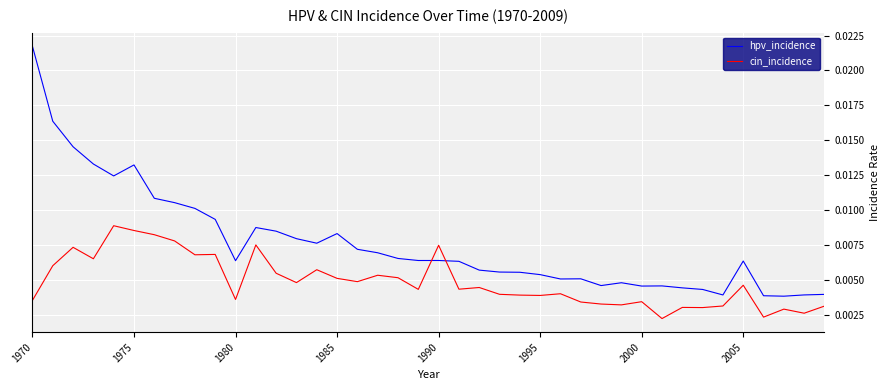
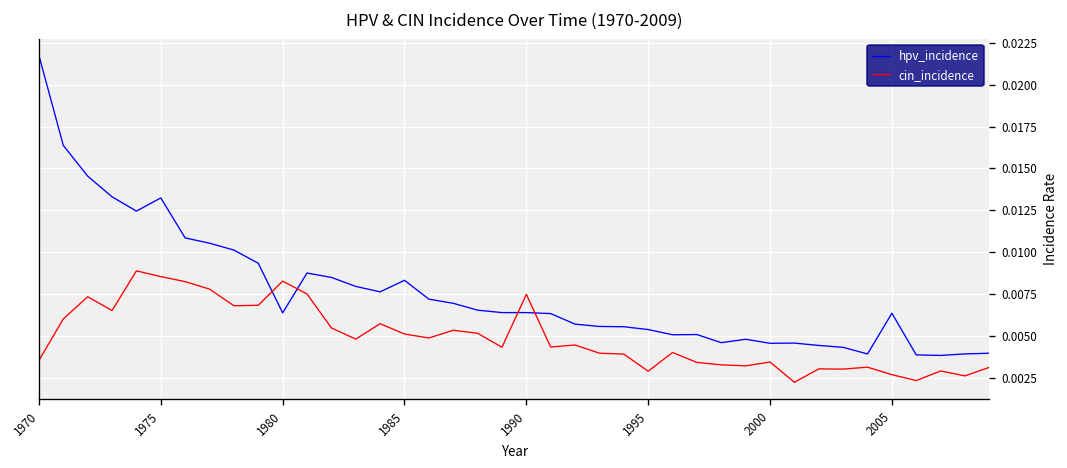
cin_incidence, 1980: 0.0036 -> 0.0083
cin_incidence, 1995: 0.0039 -> 0.0029
cin_incidence, 2005: 0.0046 -> 0.0027
